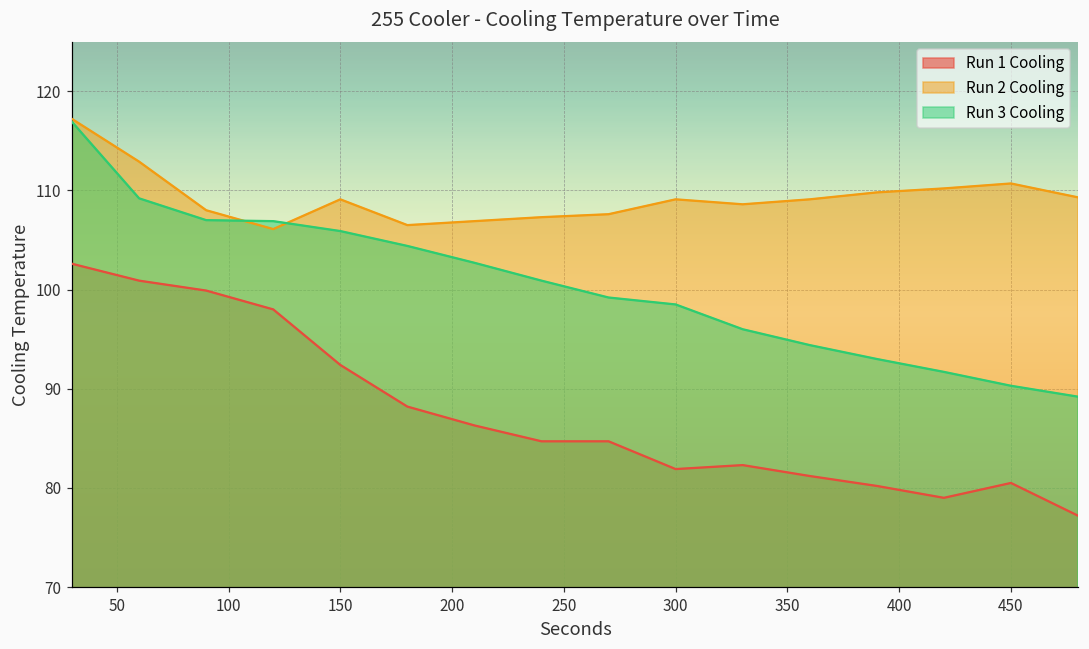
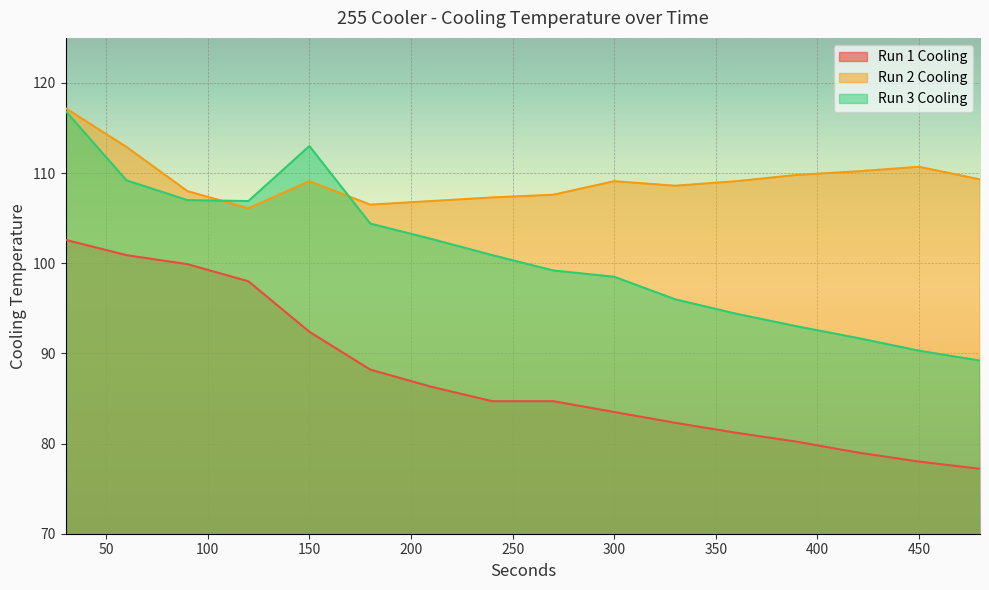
Run 3 Cooling, 150: 106 -> 113
Run 1 Cooling, 300: 82 -> 84
Run 1 Cooling, 450: 81 -> 78
